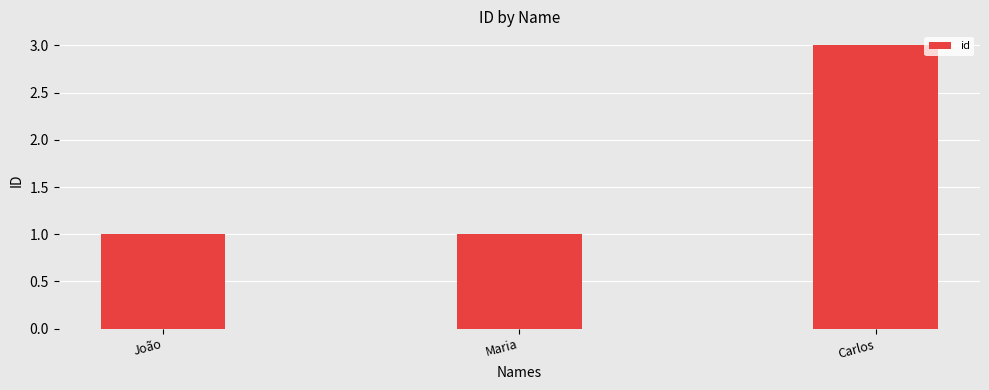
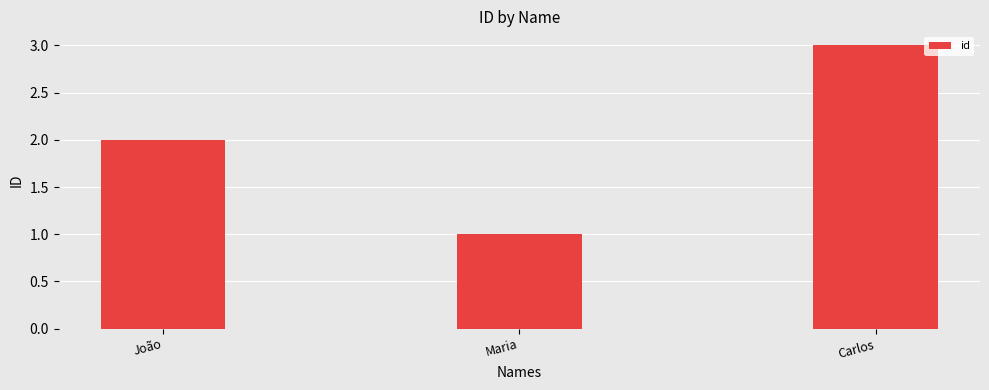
João: 1 -> 2
